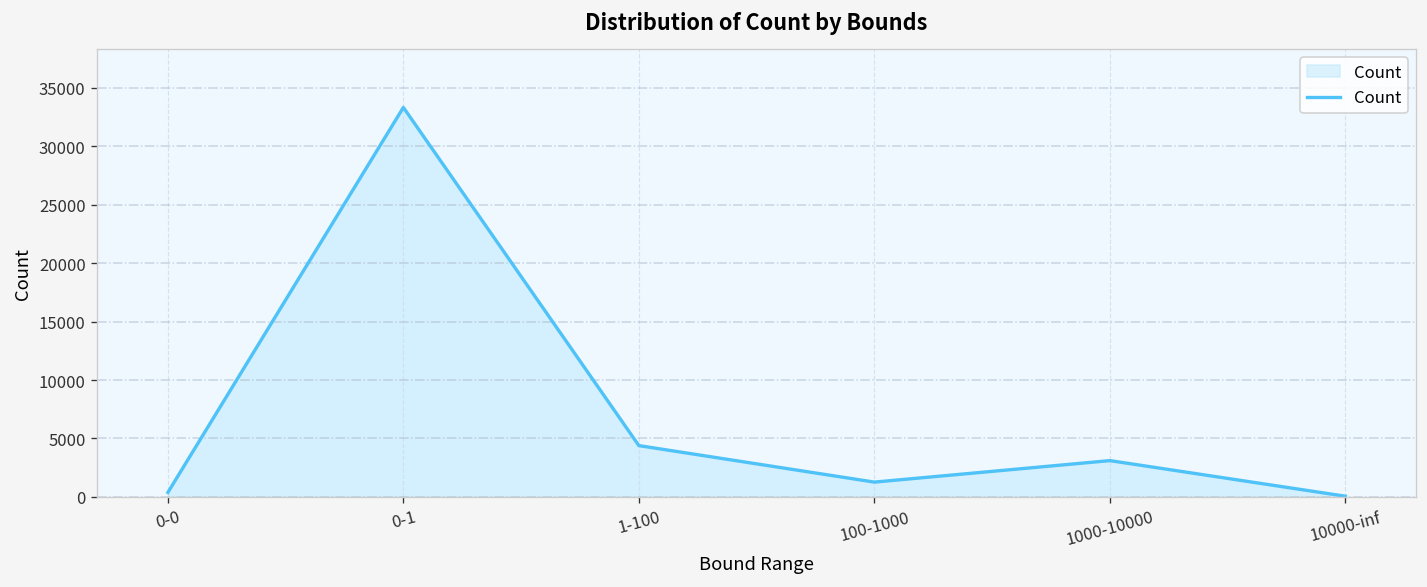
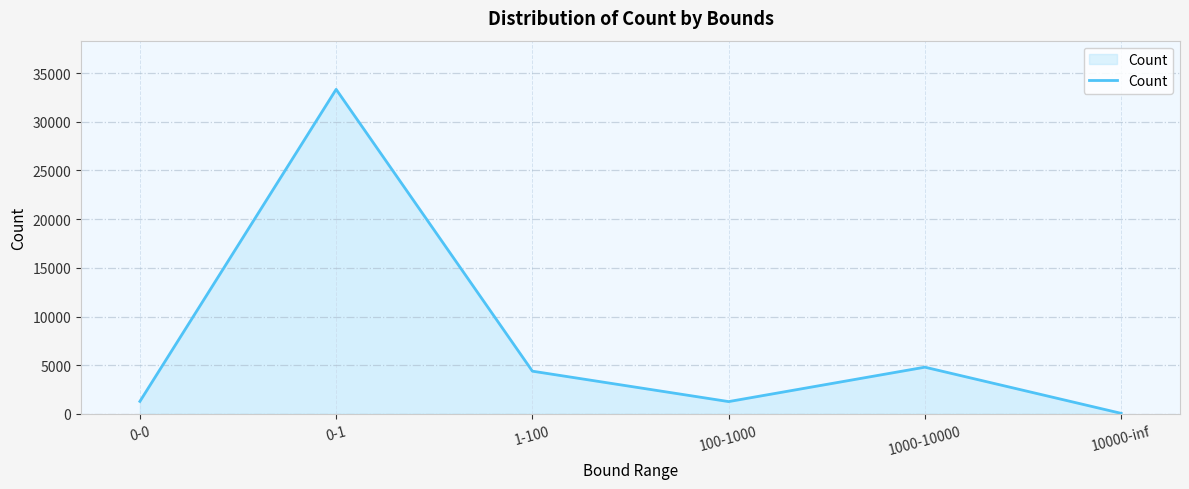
0-0: 0 -> 1000
1000-10000: 3000 -> 5000
